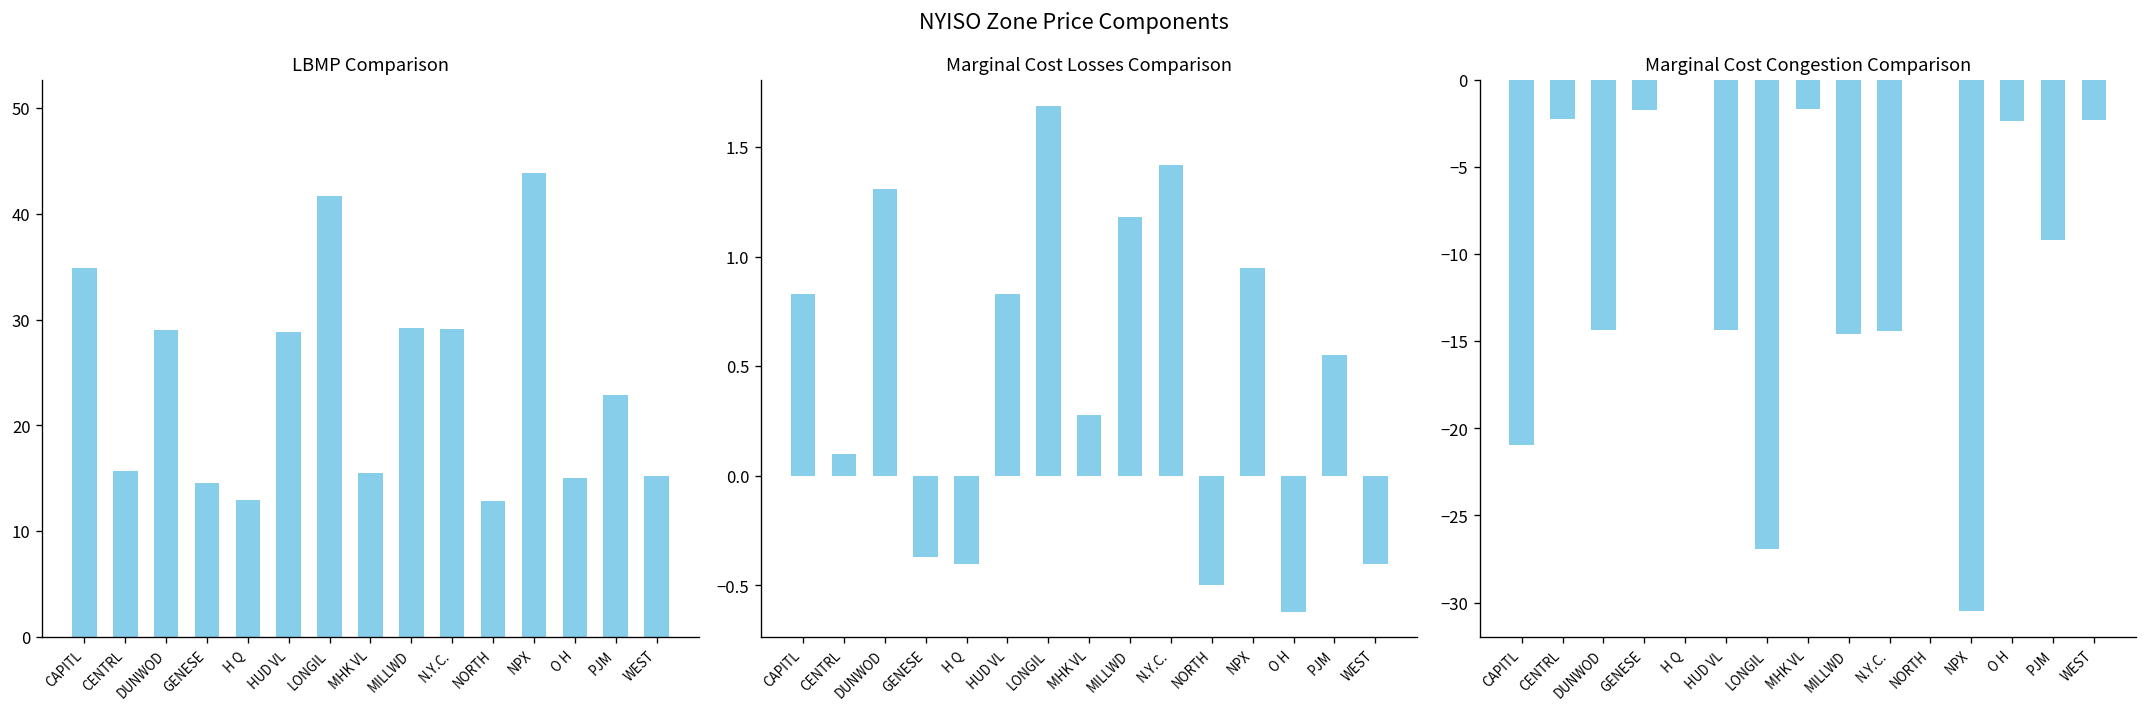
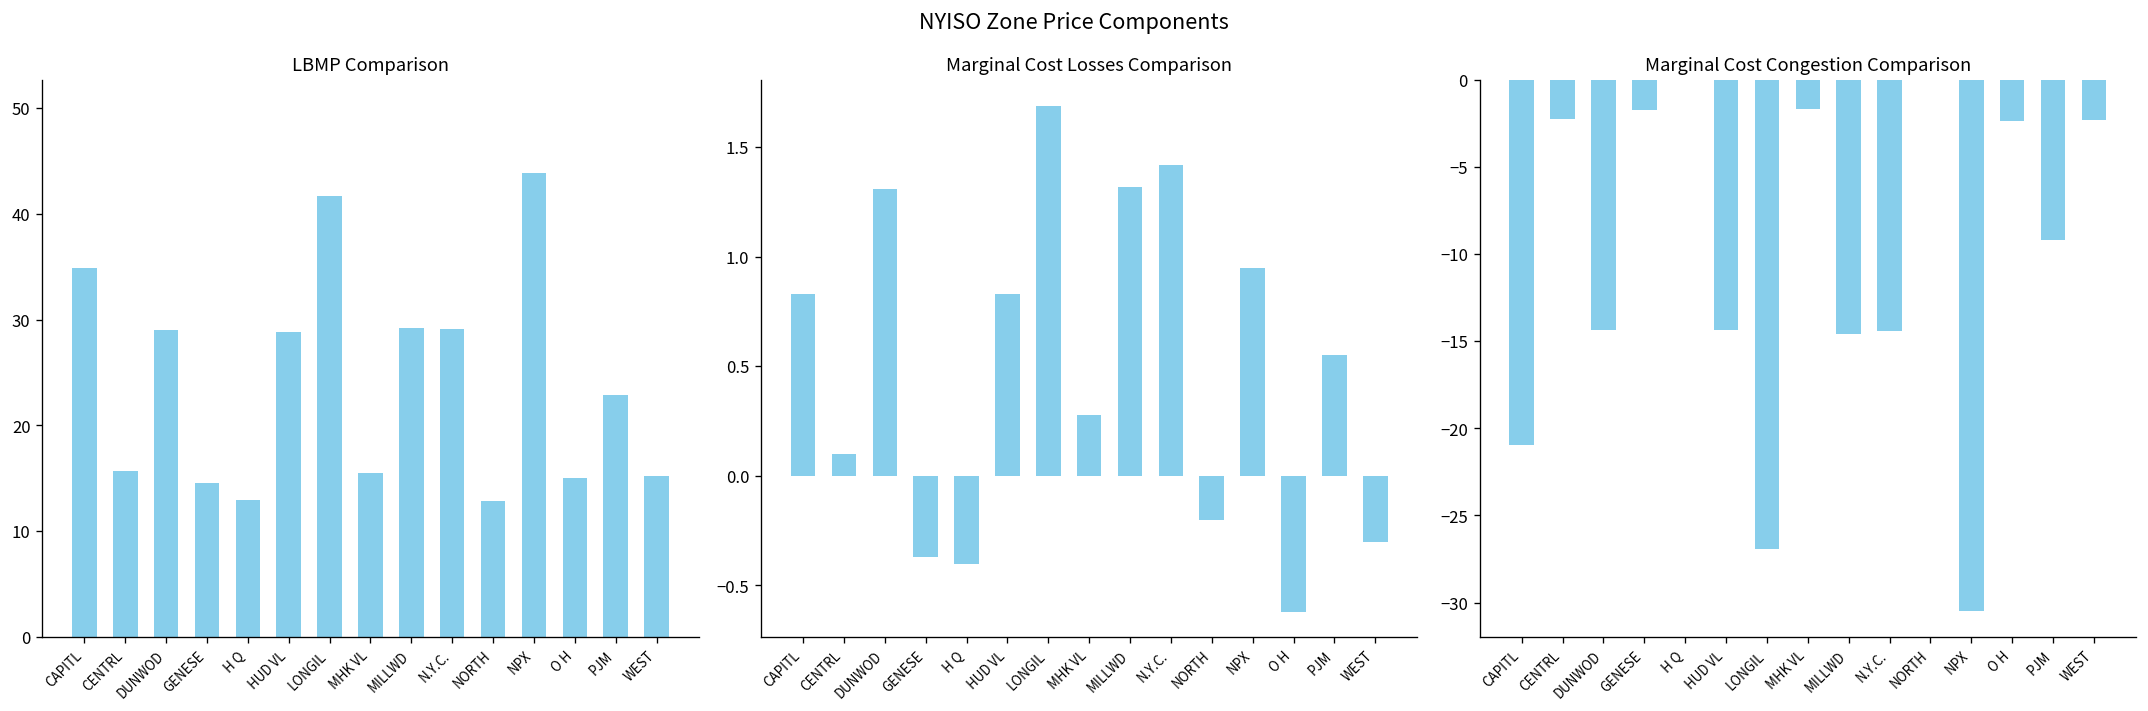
Marginal Cost Losses Comparison, MILLWD: 1.18 -> 1.32
Marginal Cost Losses Comparison, NORTH: -0.5 -> -0.2
Marginal Cost Losses Comparison, WEST: -0.4 -> -0.3
